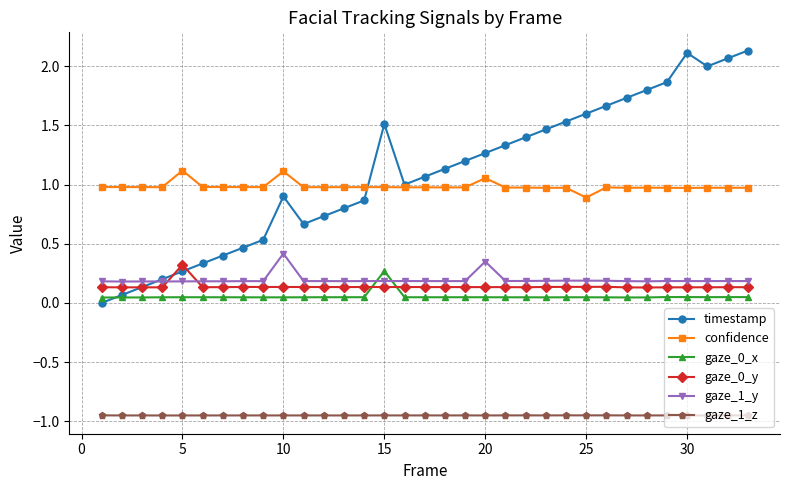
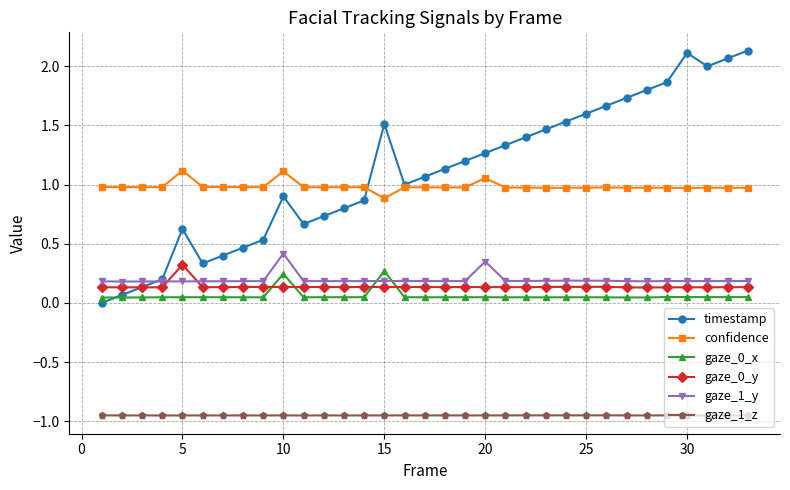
timestamp, 5: 0.27 -> 0.62
gaze_0_x, 10: 0.05 -> 0.25
confidence, 15: 0.98 -> 0.88
confidence, 25: 0.89 -> 0.97
